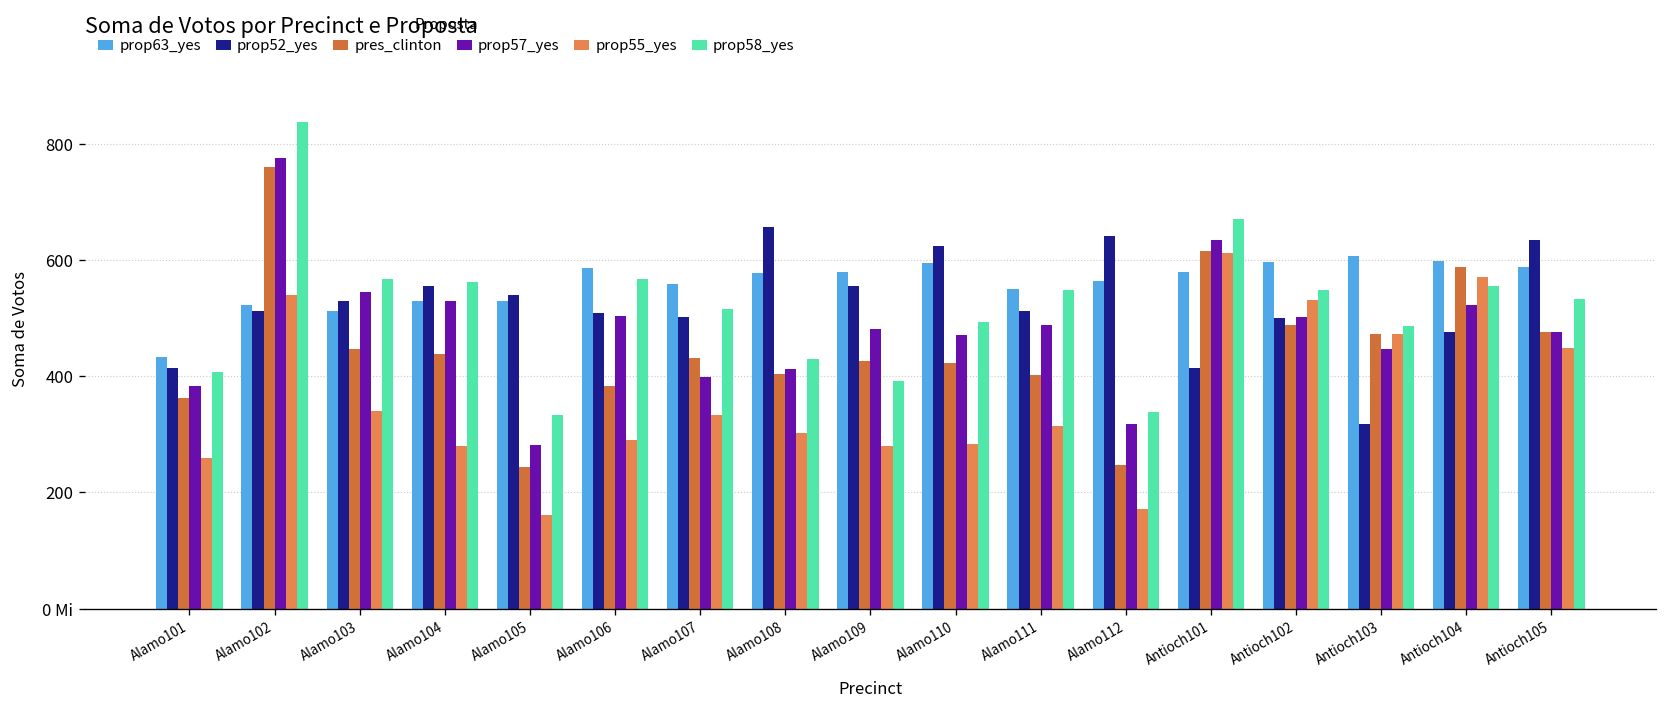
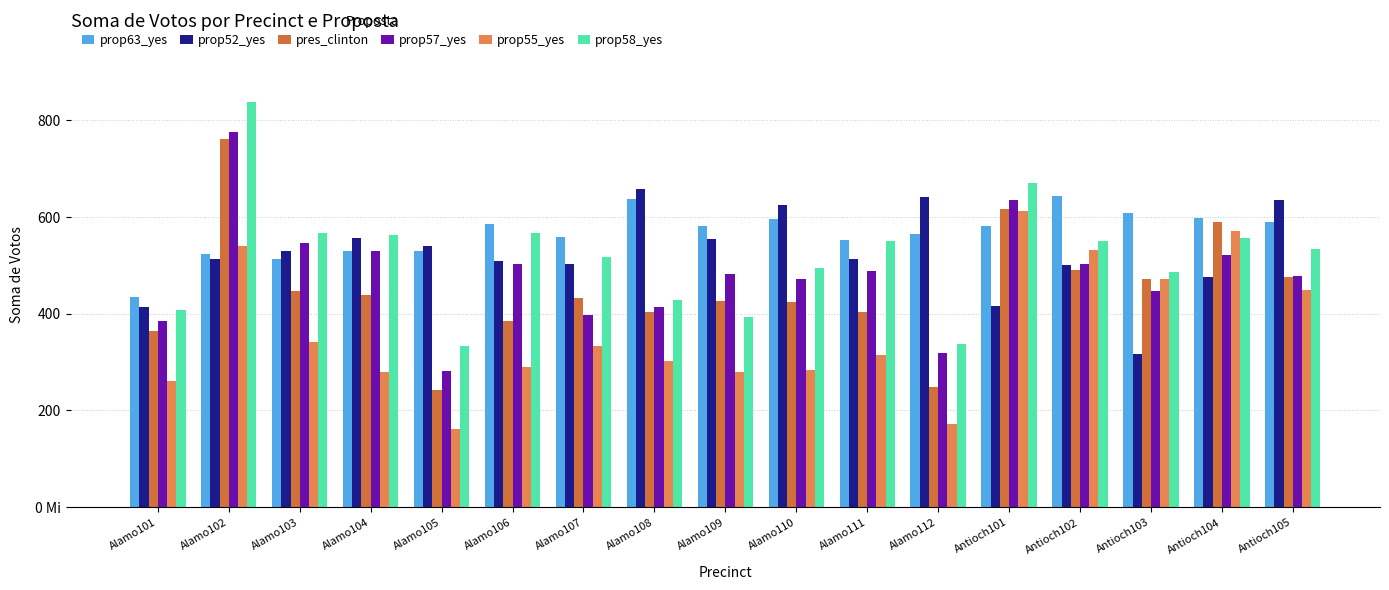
prop63_yes, Alamo108: 580 -> 640
prop63_yes, Antioch102: 600 -> 640
